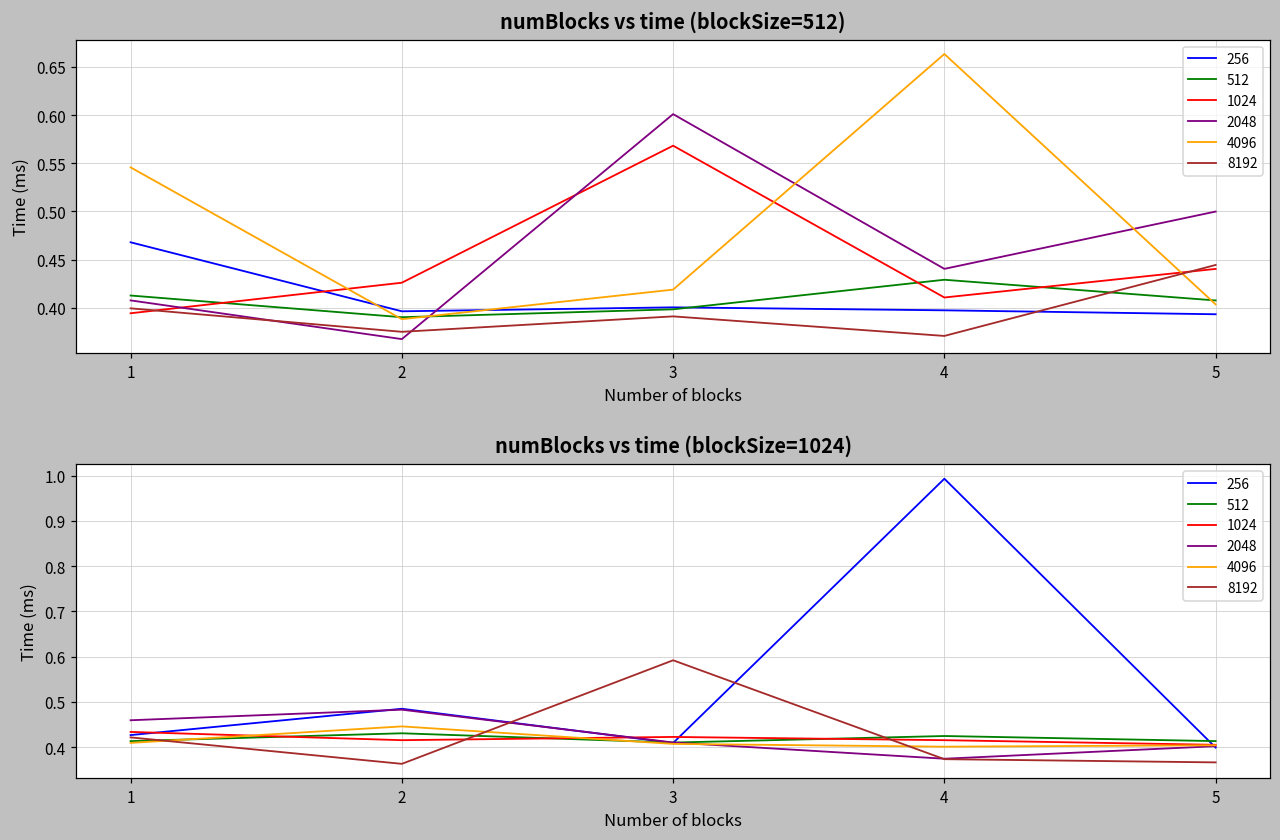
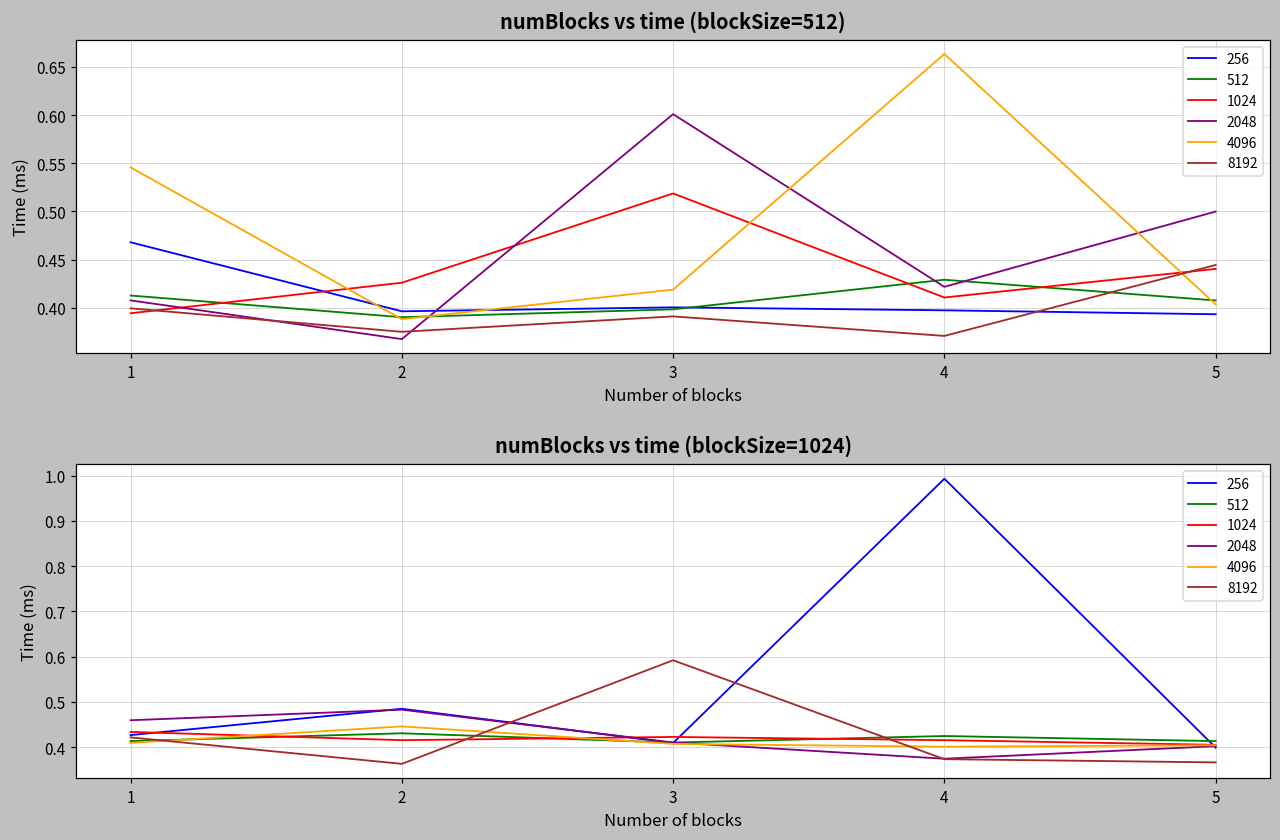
numBlocks vs time (blockSize=512), 1024, 3: 0.57 -> 0.52
numBlocks vs time (blockSize=512), 2048, 4: 0.44 -> 0.42
